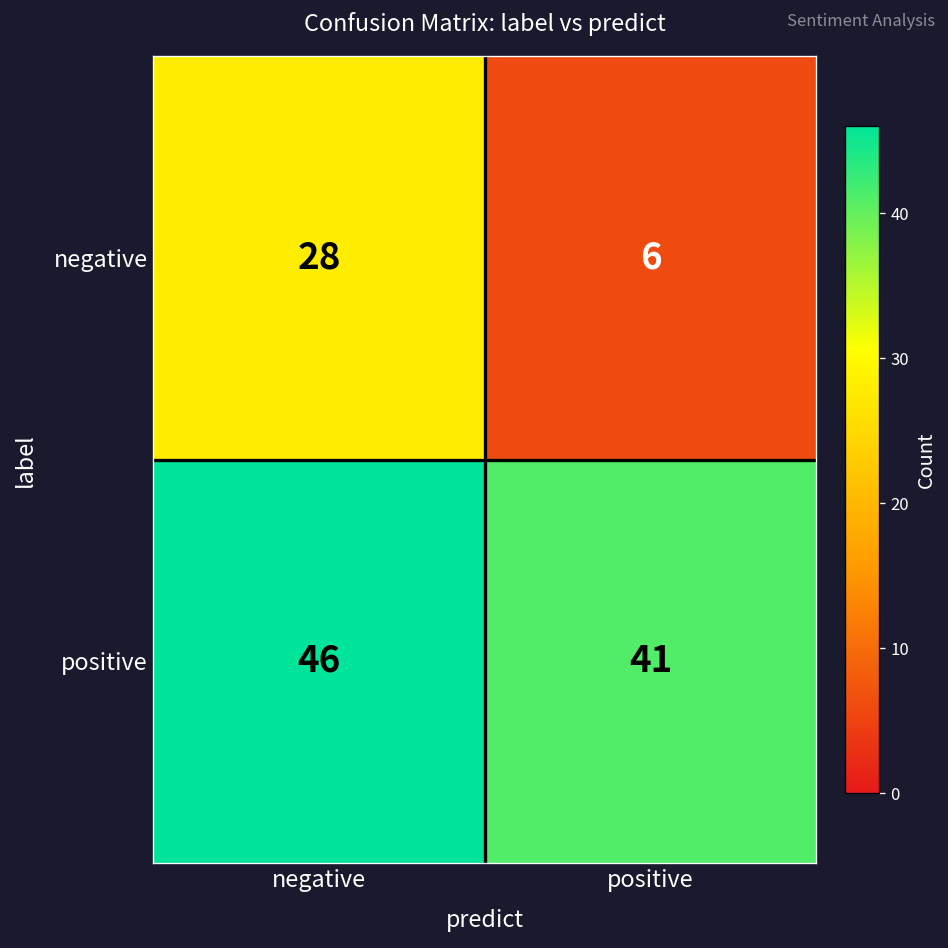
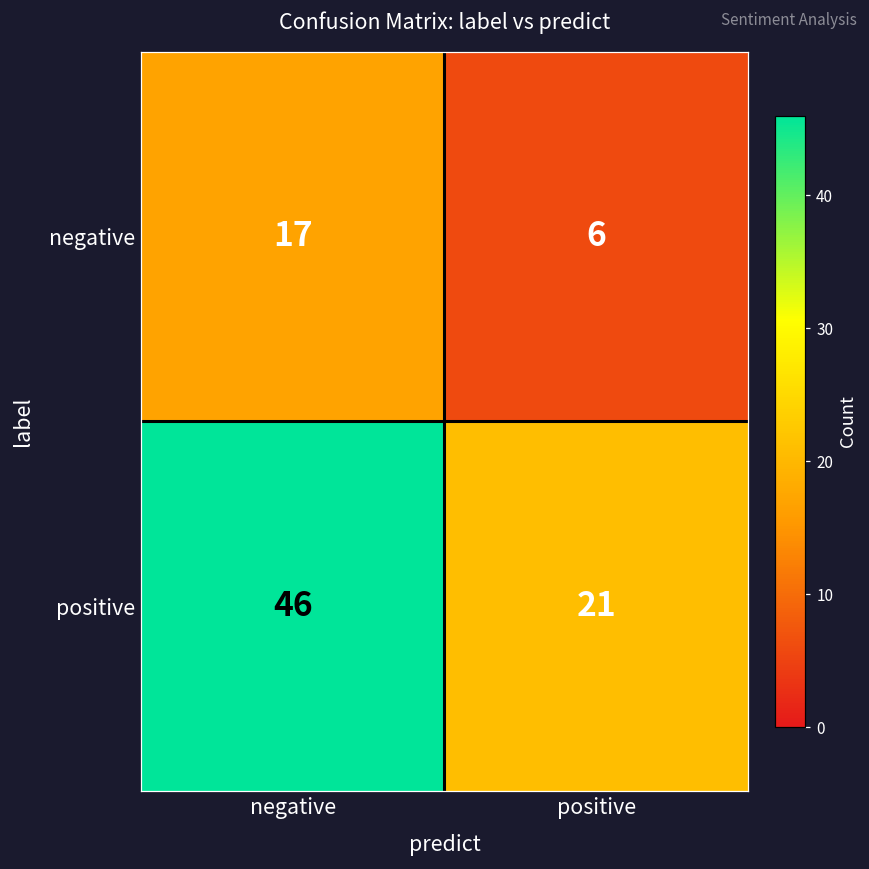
negative, negative: 28 -> 17
positive, positive: 41 -> 21
